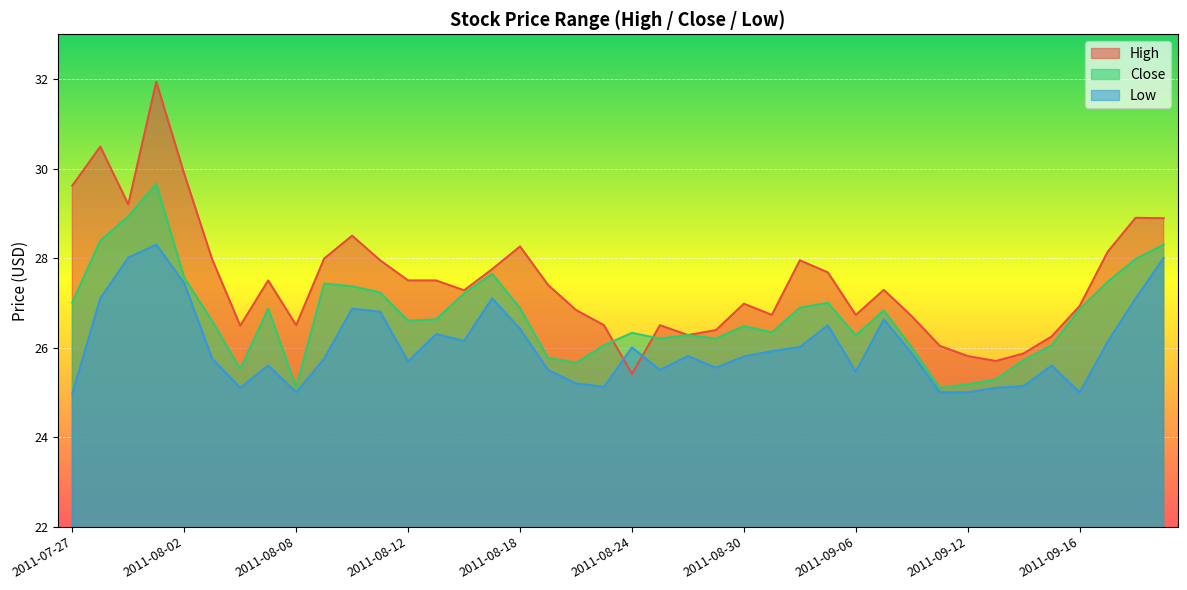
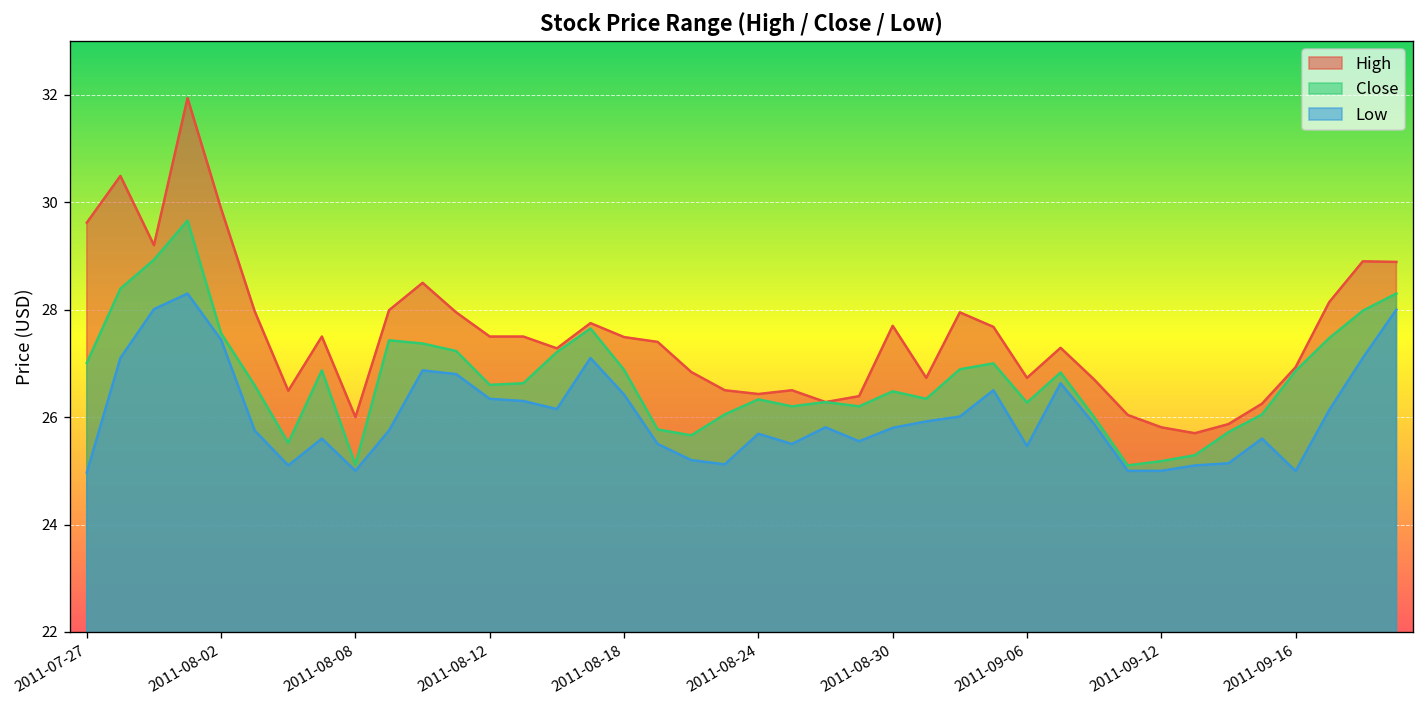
High, 2011-08-08: 26.5 -> 26.0
Low, 2011-08-12: 25.7 -> 26.3
High, 2011-08-18: 28.3 -> 27.5
High, 2011-08-24: 25.4 -> 26.4
Low, 2011-08-24: 26.0 -> 25.7
High, 2011-08-30: 27.0 -> 27.7
